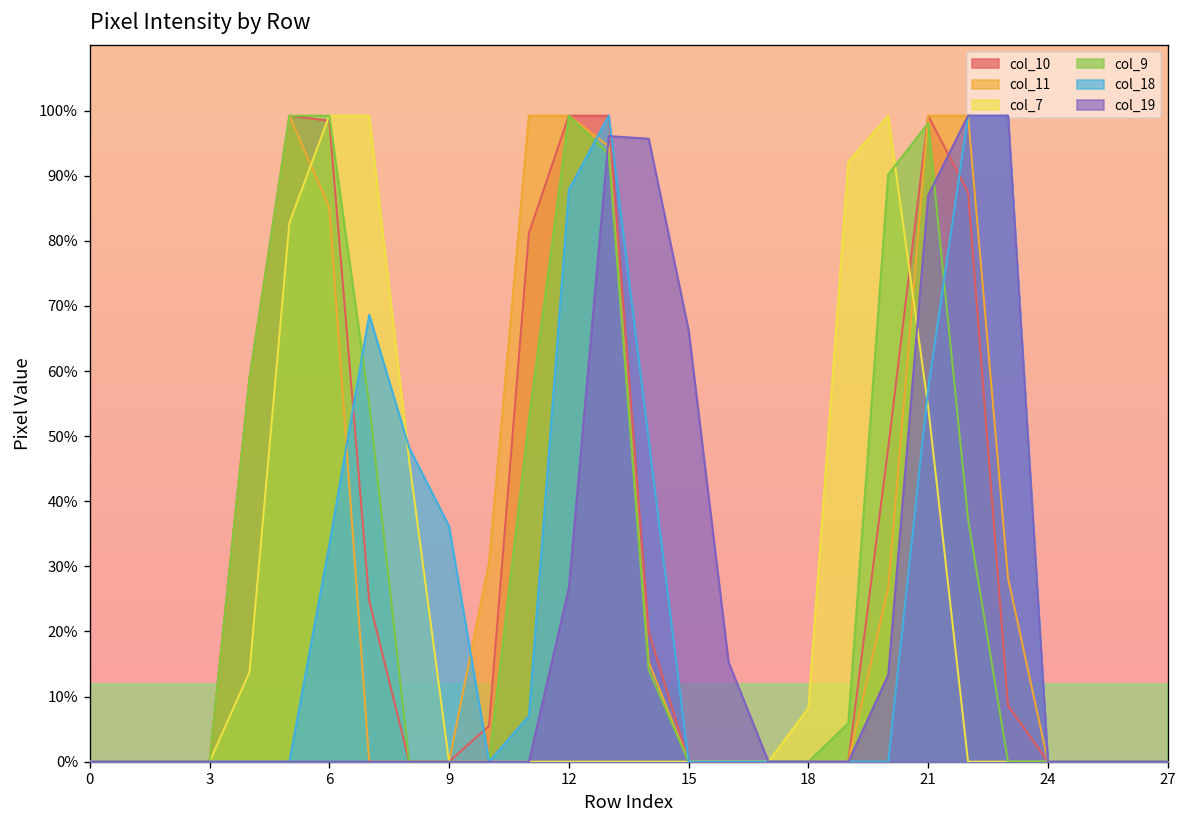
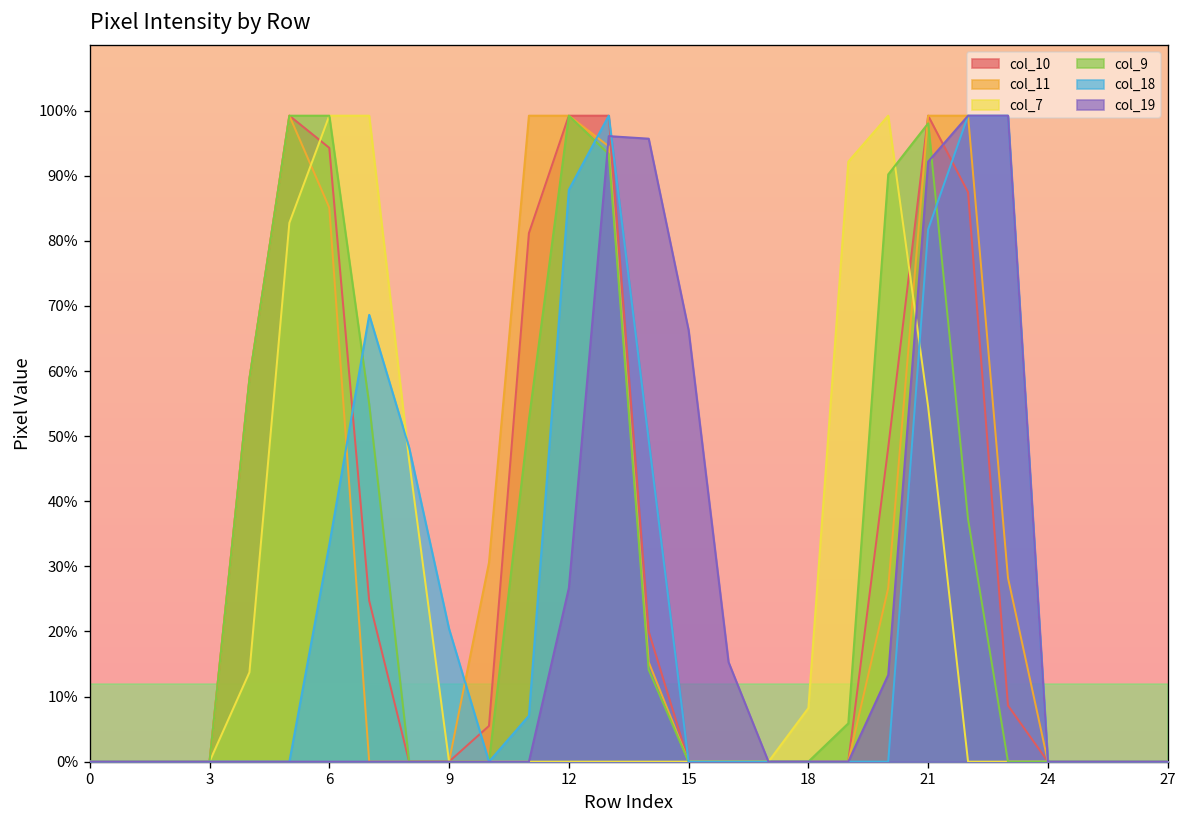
col_10, 6: 98% -> 94%
col_18, 9: 36% -> 20%
col_18, 21: 57% -> 82%
col_19, 21: 87% -> 92%
